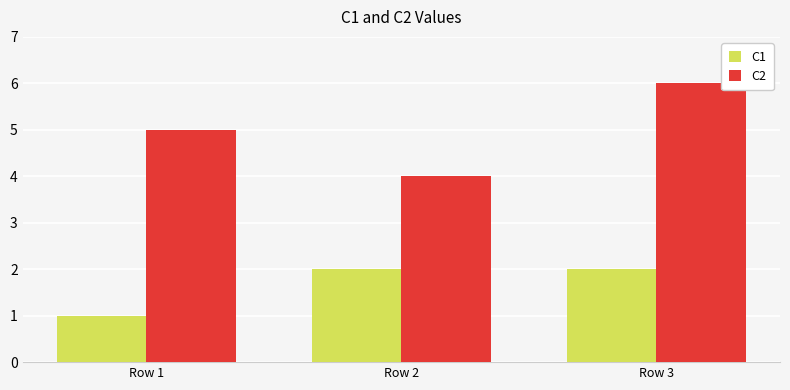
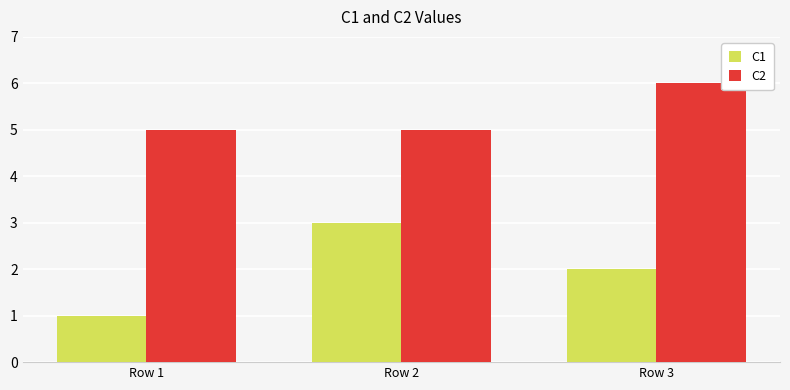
C1, Row 2: 2 -> 3
C2, Row 2: 4 -> 5
